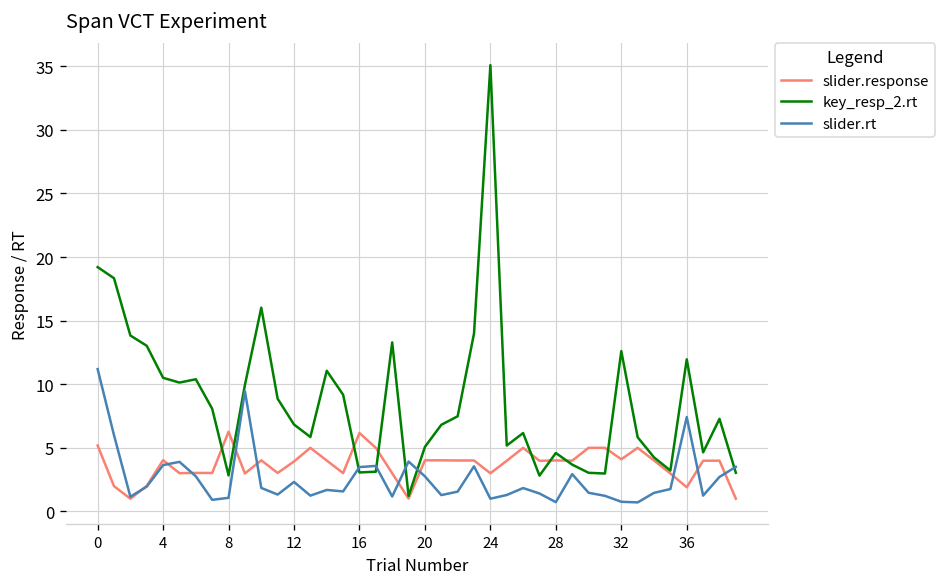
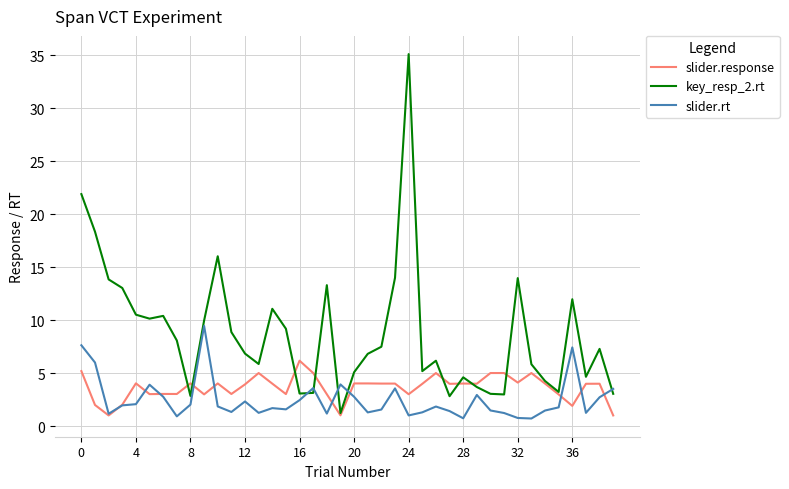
key_resp_2.rt, 0: 19.2 -> 21.9
slider.rt, 0: 11.2 -> 7.6
slider.rt, 4: 3.6 -> 2.1
slider.response, 8: 6.3 -> 4.0
slider.rt, 8: 1.1 -> 2.0
slider.rt, 16: 3.5 -> 2.4
key_resp_2.rt, 32: 12.6 -> 14.0
